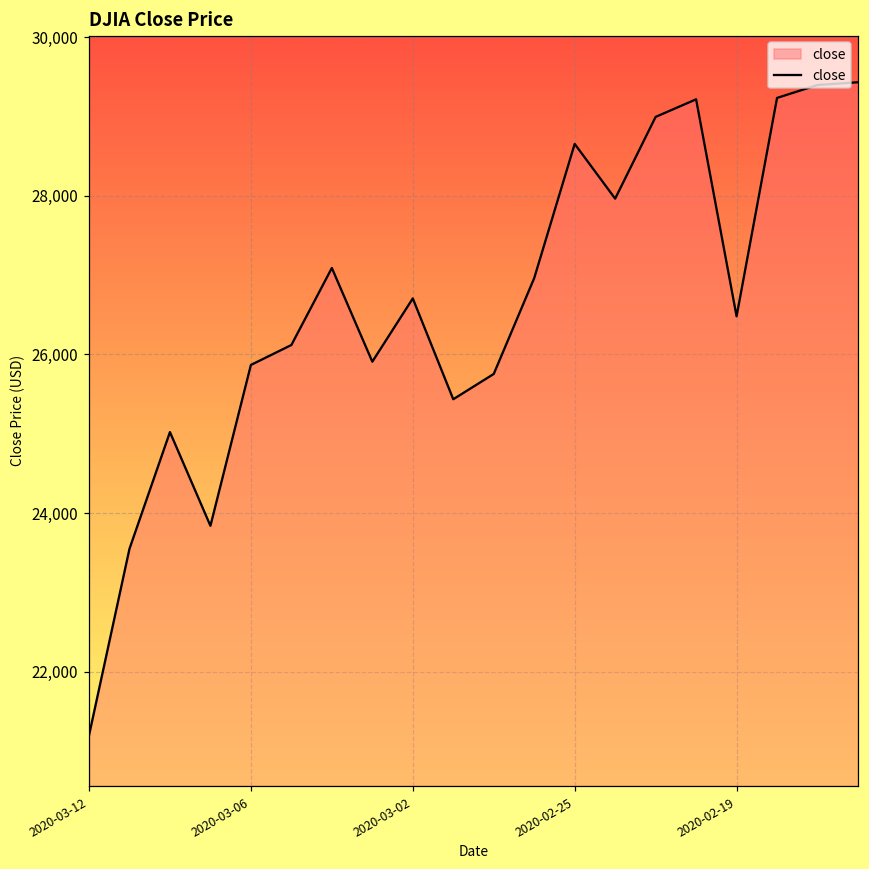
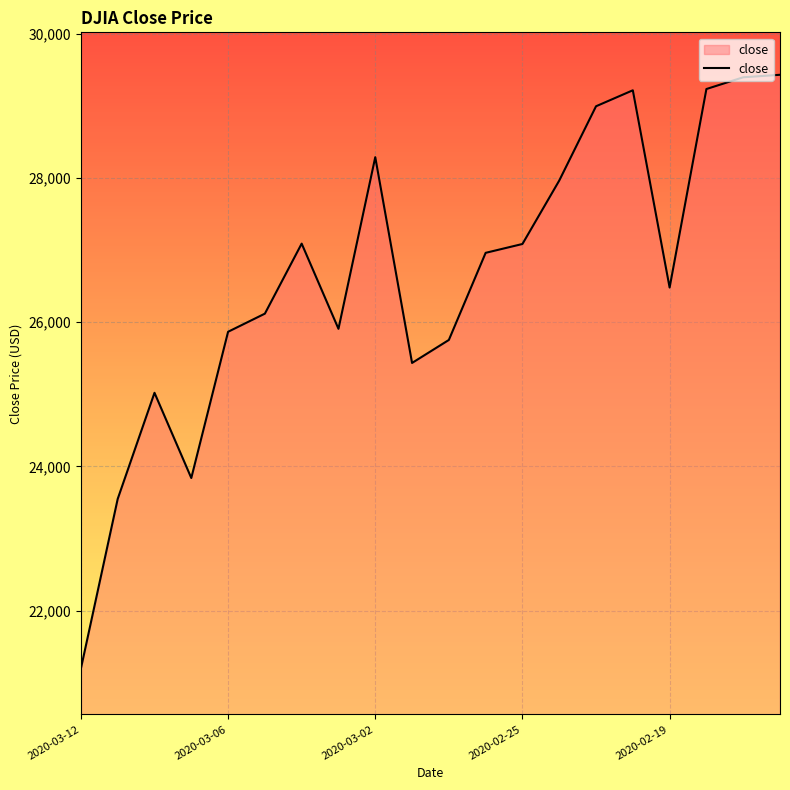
2020-03-02: 26,700 -> 28,300
2020-02-25: 28,700 -> 27,100
